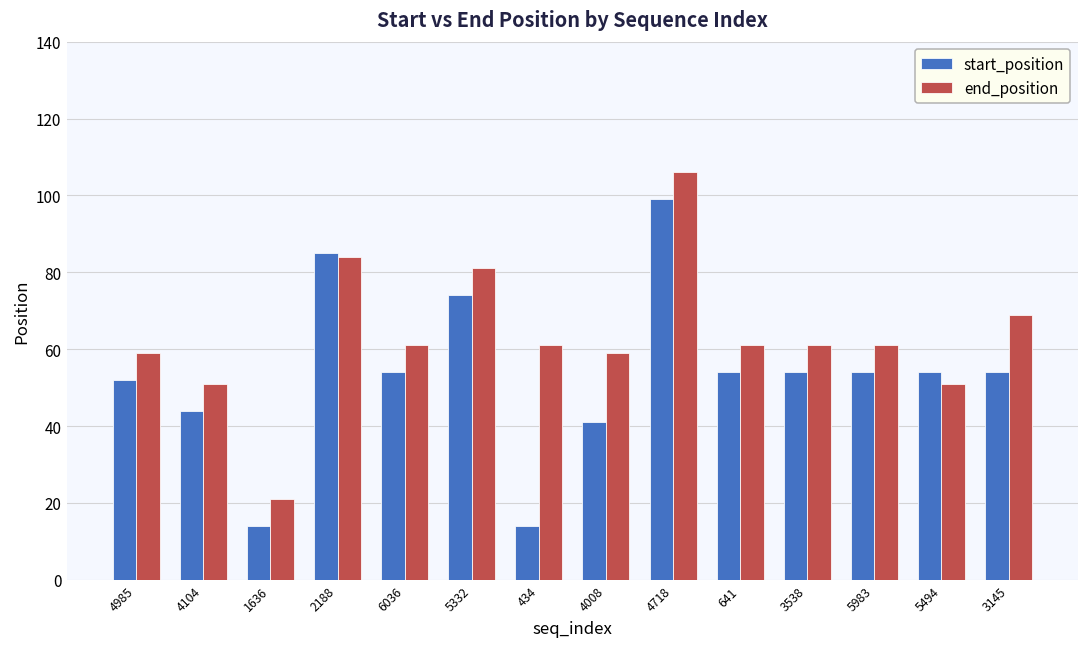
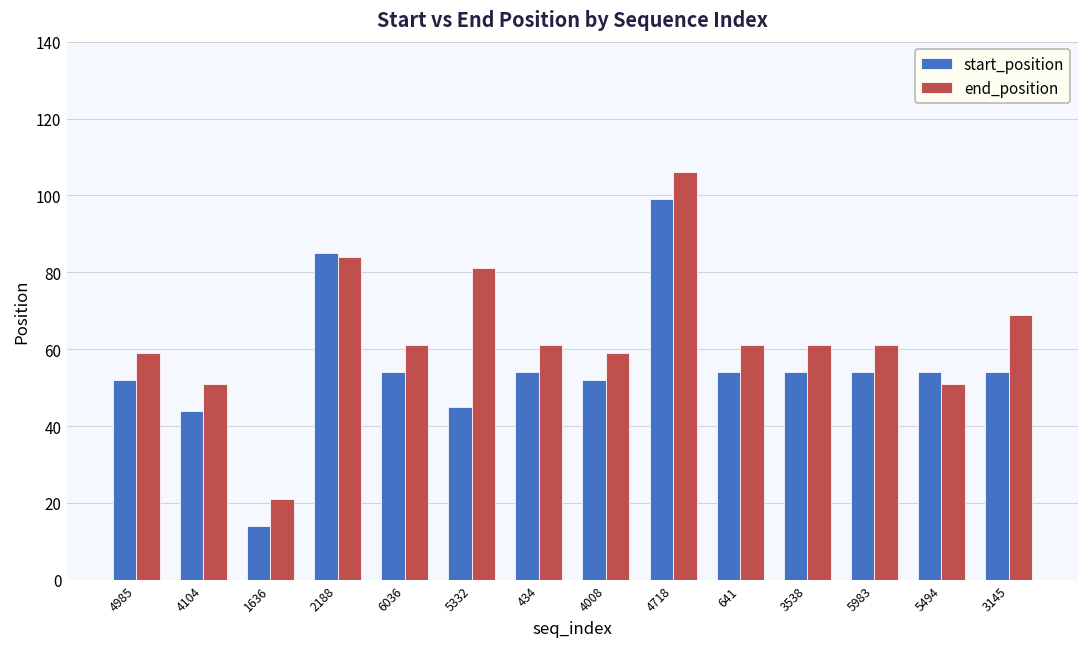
start_position, 5332: 74 -> 45
start_position, 434: 14 -> 54
start_position, 4008: 41 -> 52
